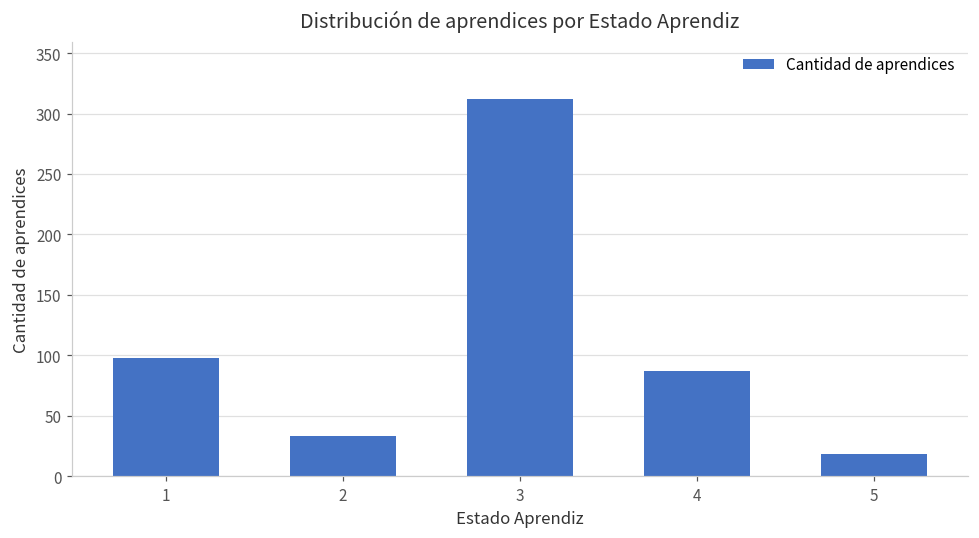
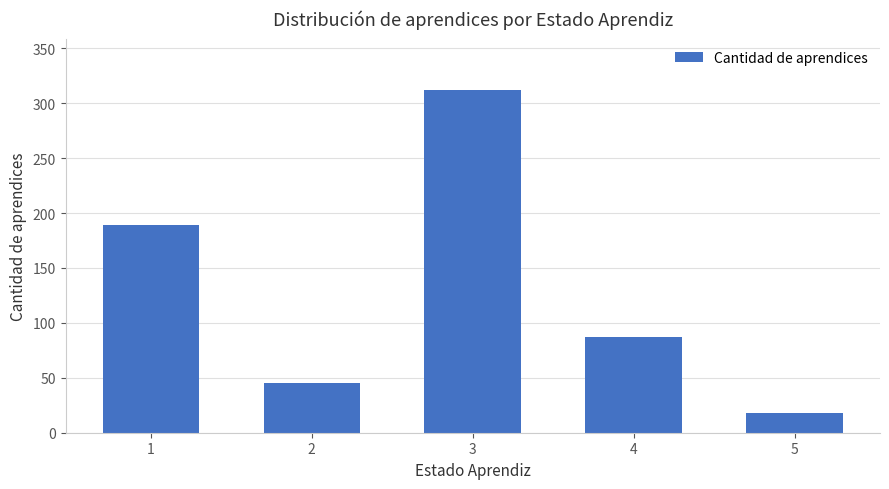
1: 98 -> 189
2: 33 -> 45
